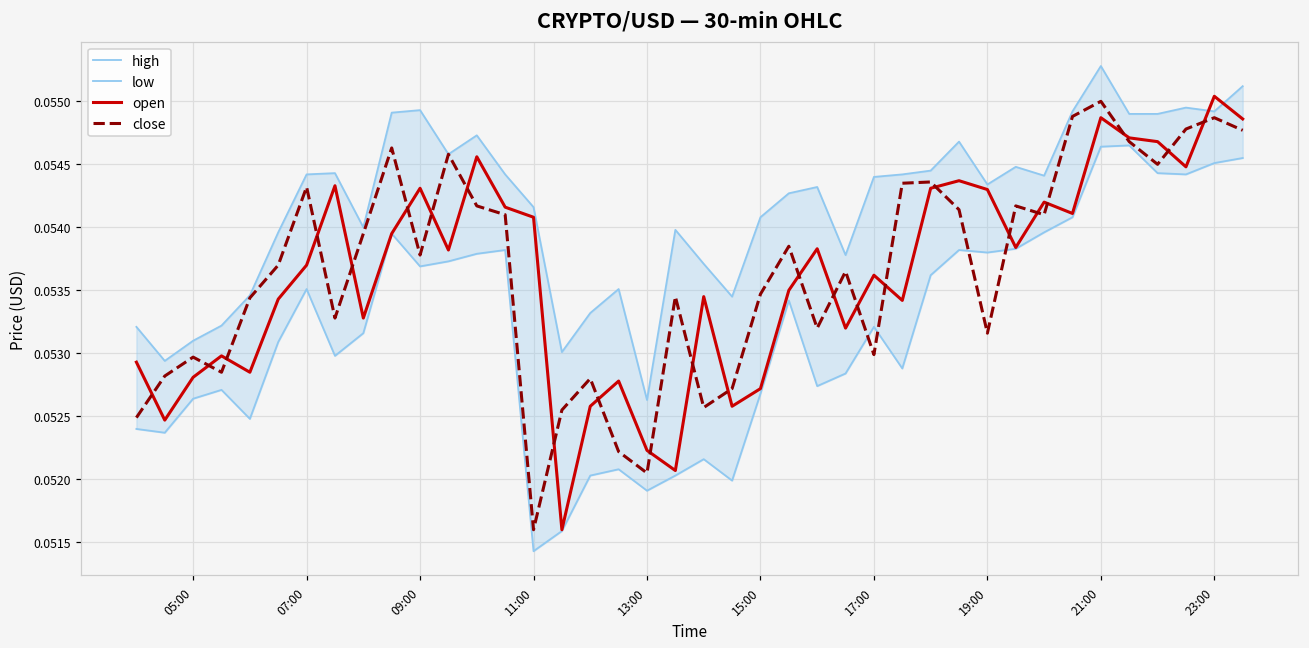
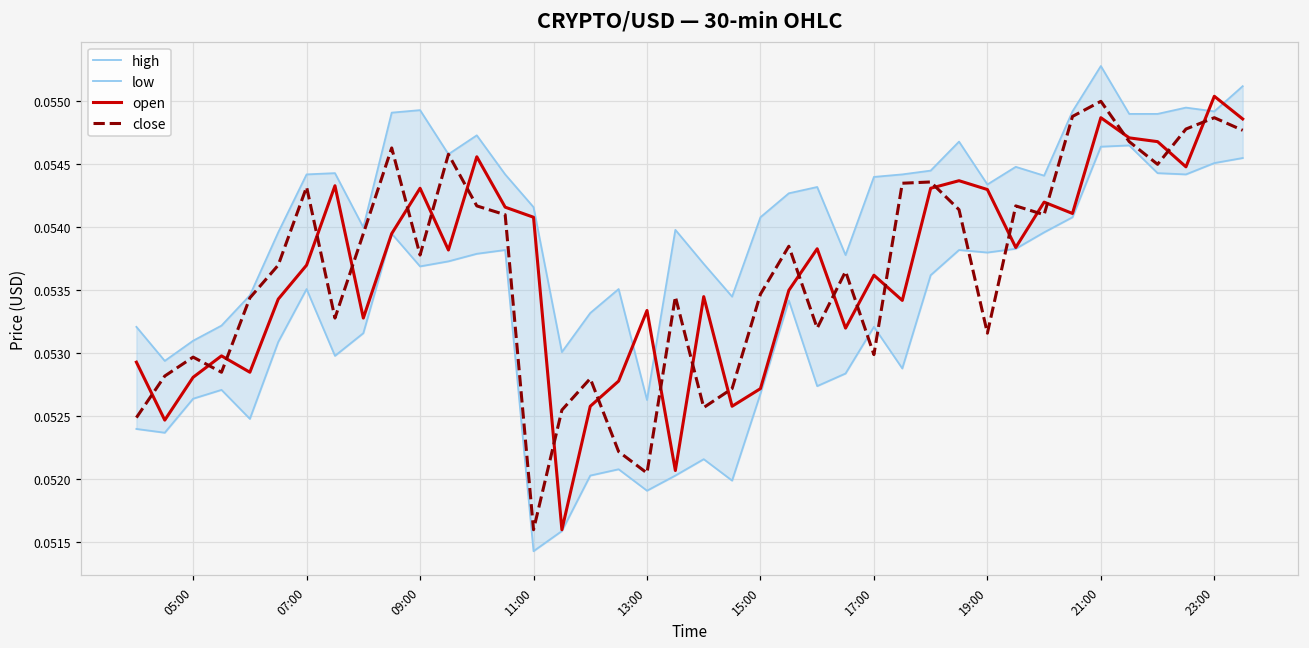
open, 13:00: 0.05223 -> 0.05334
